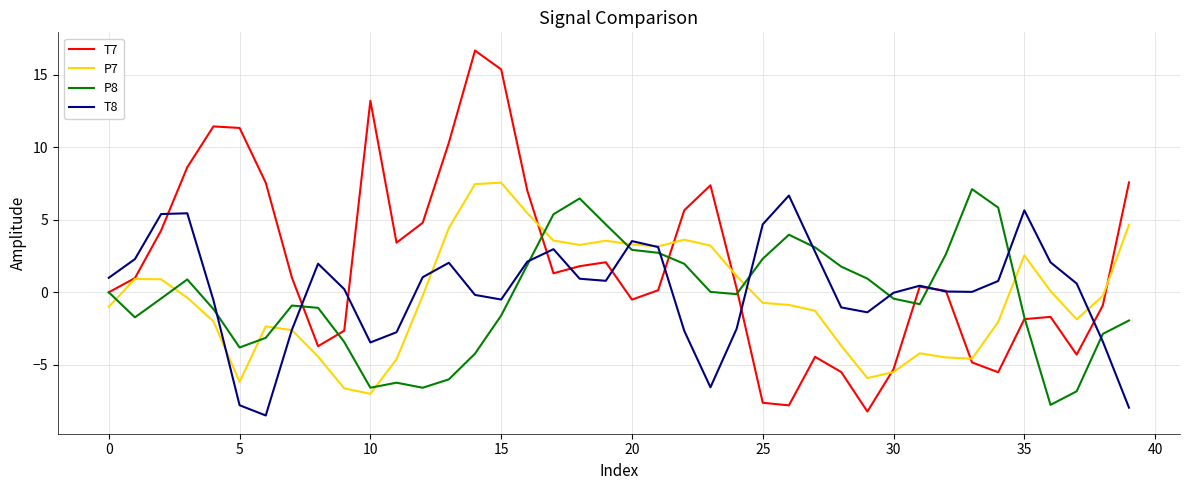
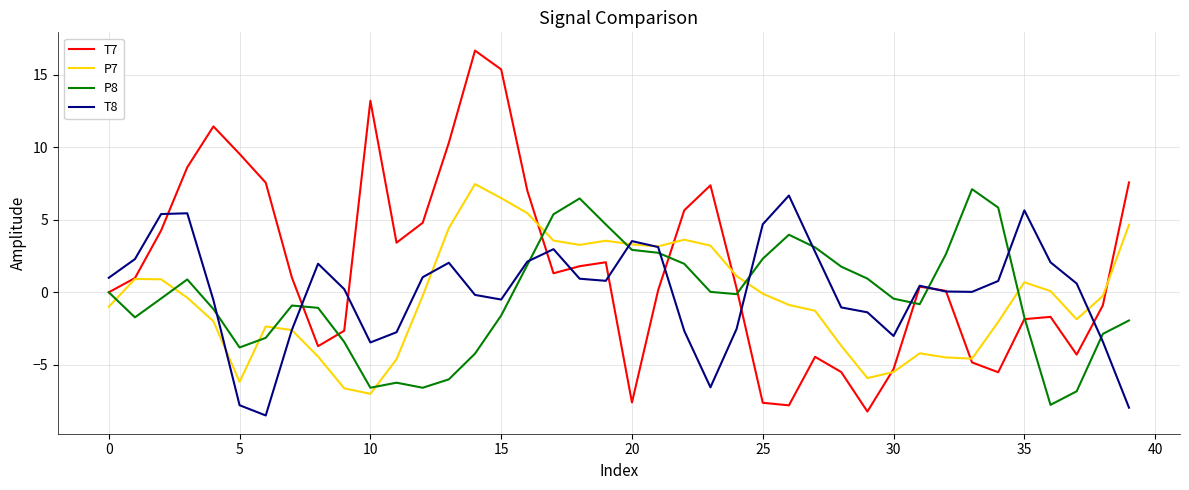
T7, 5: 11.3 -> 9.5
P7, 15: 7.6 -> 6.5
T7, 20: -0.5 -> -7.6
P7, 25: -0.7 -> -0.1
T8, 30: 0.0 -> -3.0
P7, 35: 2.5 -> 0.7
